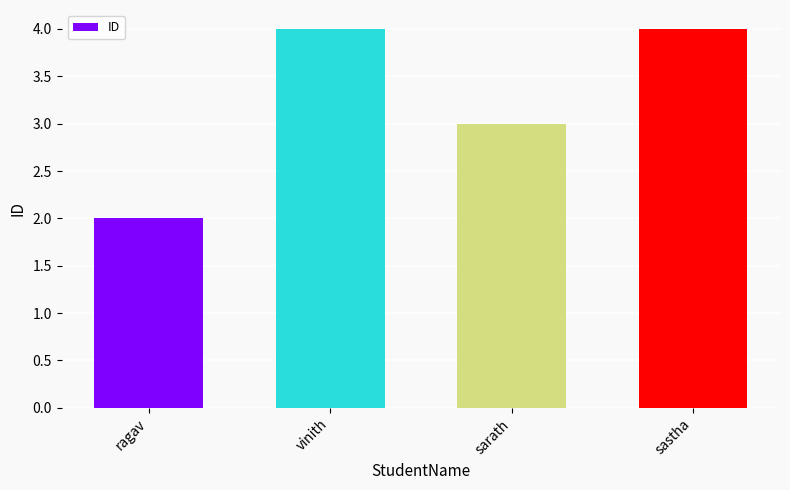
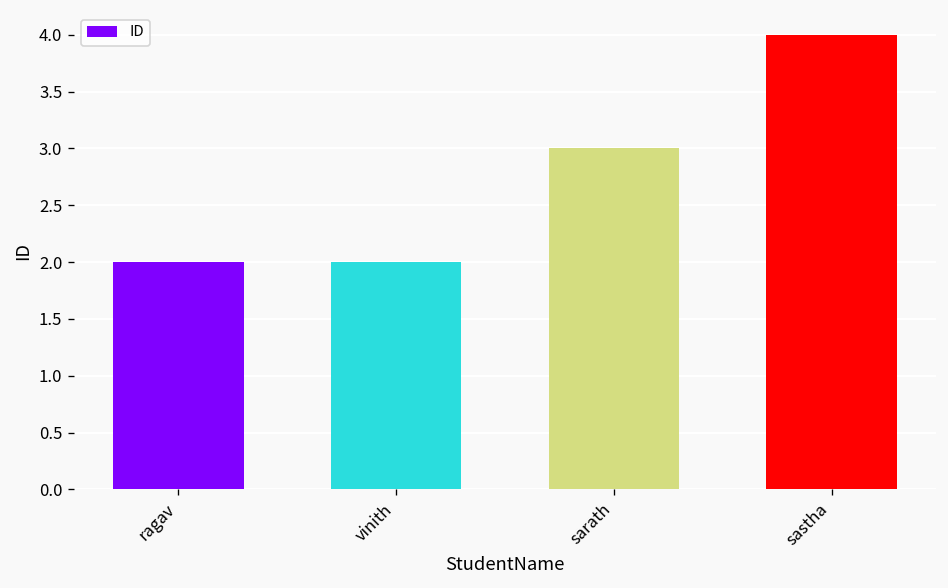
vinith: 4 -> 2
